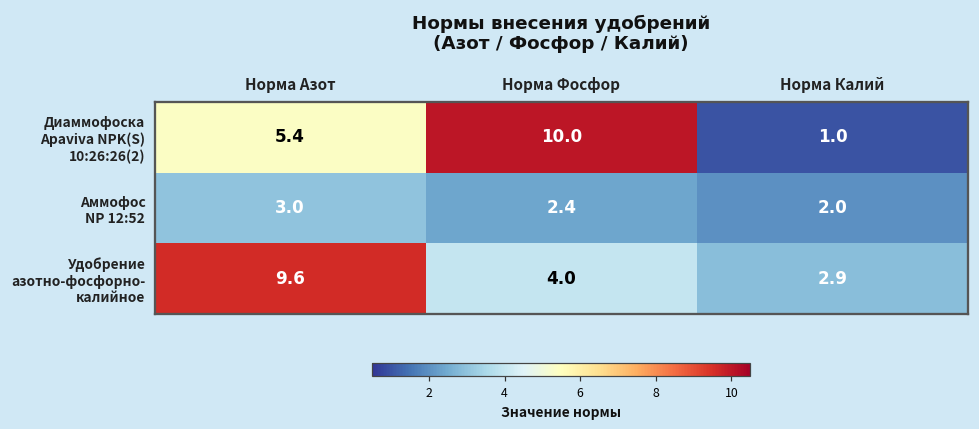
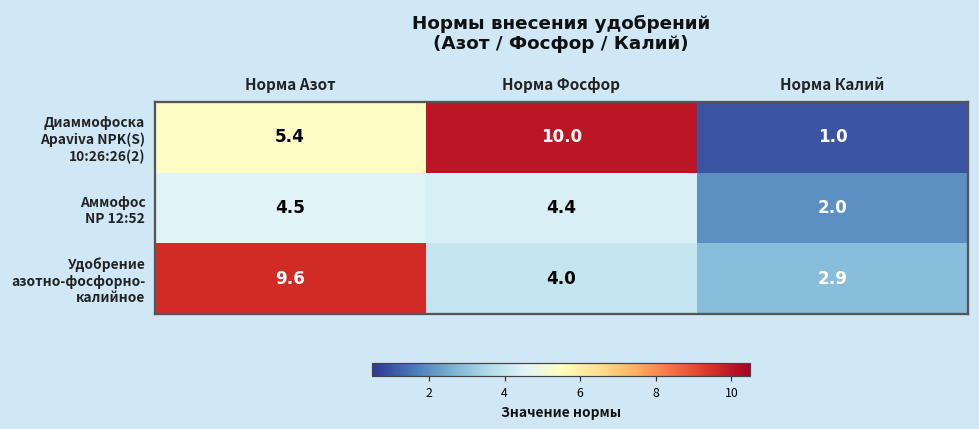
Аммофос NP 12:52, Норма Азот: 3.0 -> 4.5
Аммофос NP 12:52, Норма Фосфор: 2.4 -> 4.4
